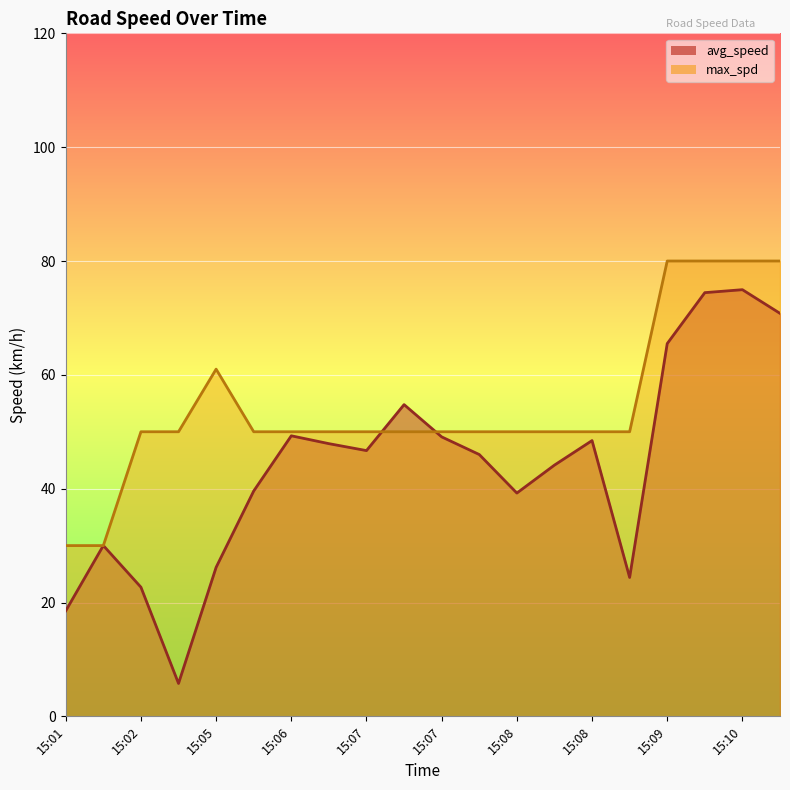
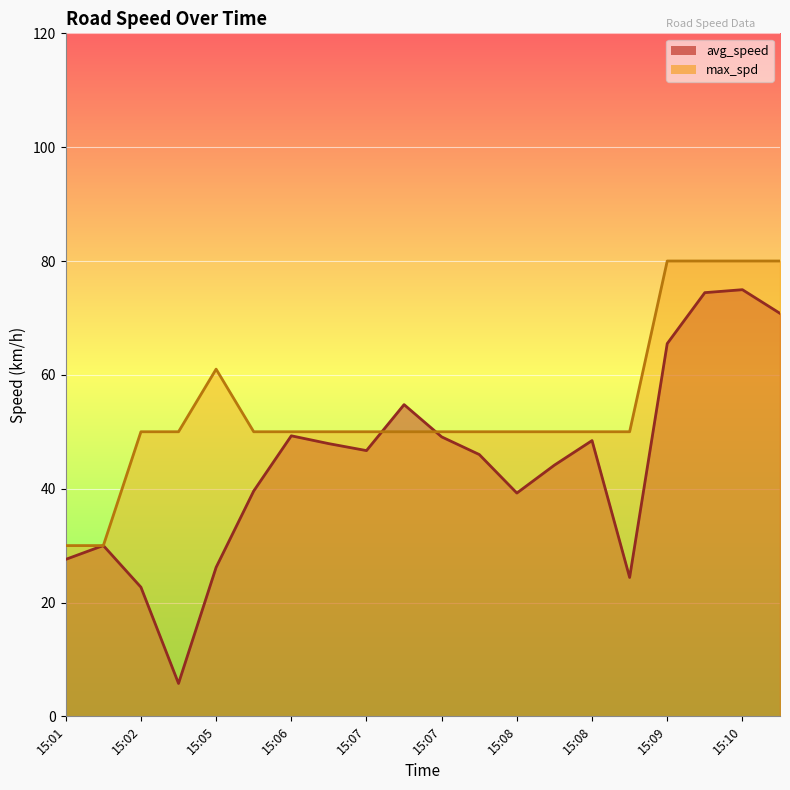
avg_speed, 15:01: 19 -> 28
